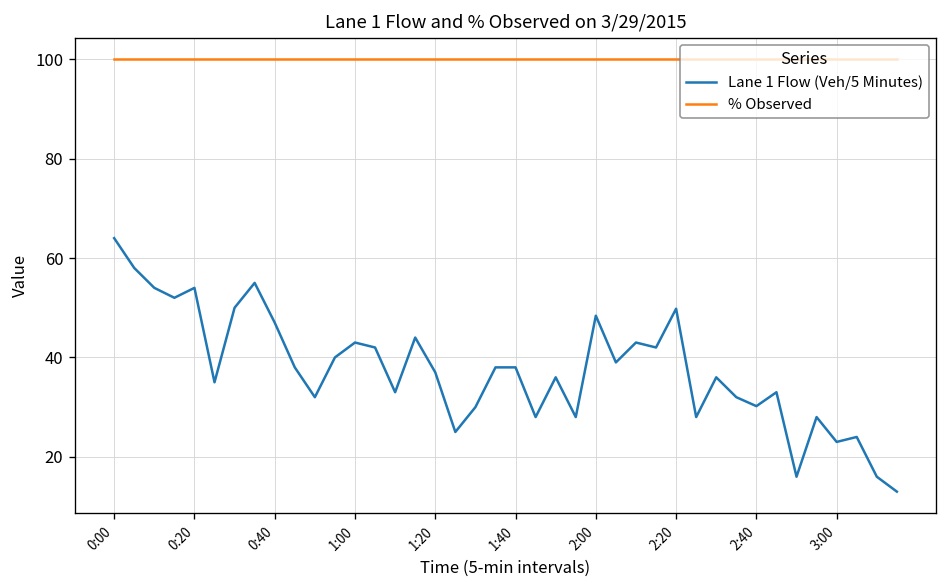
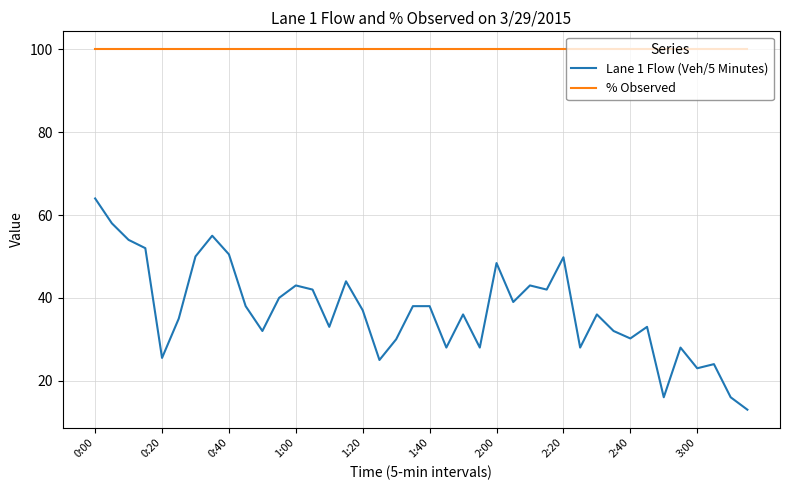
Lane 1 Flow (Veh/5 Minutes), 0:20: 54 -> 26
Lane 1 Flow (Veh/5 Minutes), 0:40: 47 -> 51
